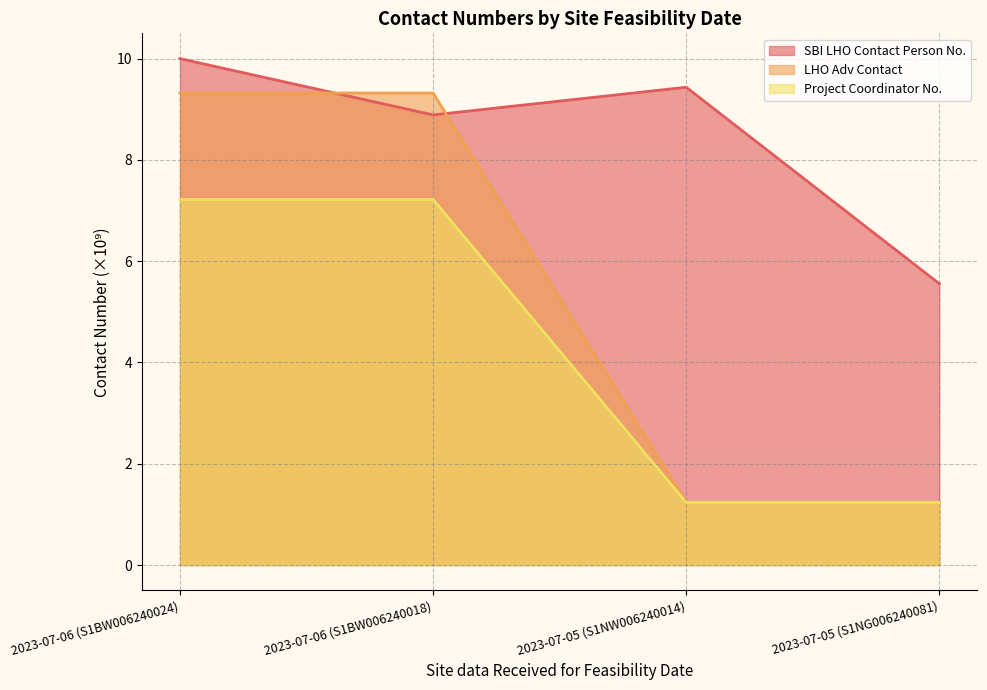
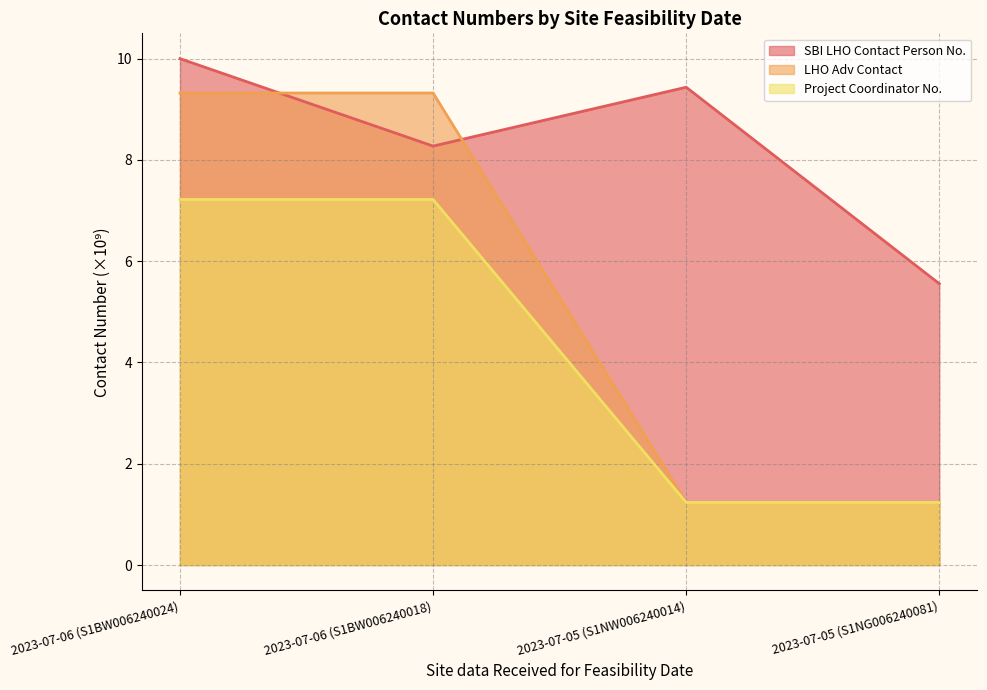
SBI LHO Contact Person No., 2023-07-06 (S1BW006240018): 8.9 -> 8.3
